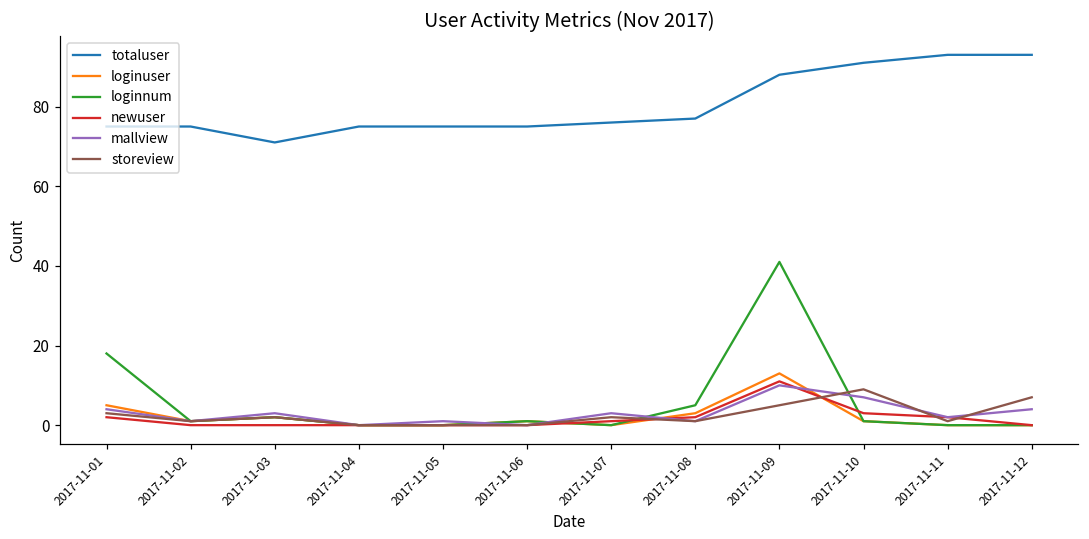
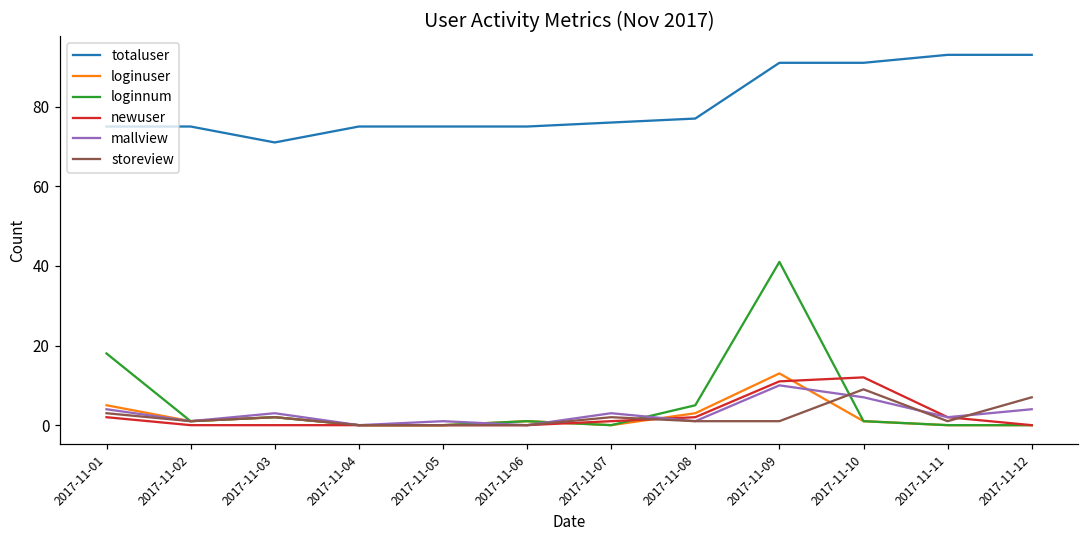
totaluser, 2017-11-09: 88 -> 91
storeview, 2017-11-09: 5 -> 1
newuser, 2017-11-10: 3 -> 12
